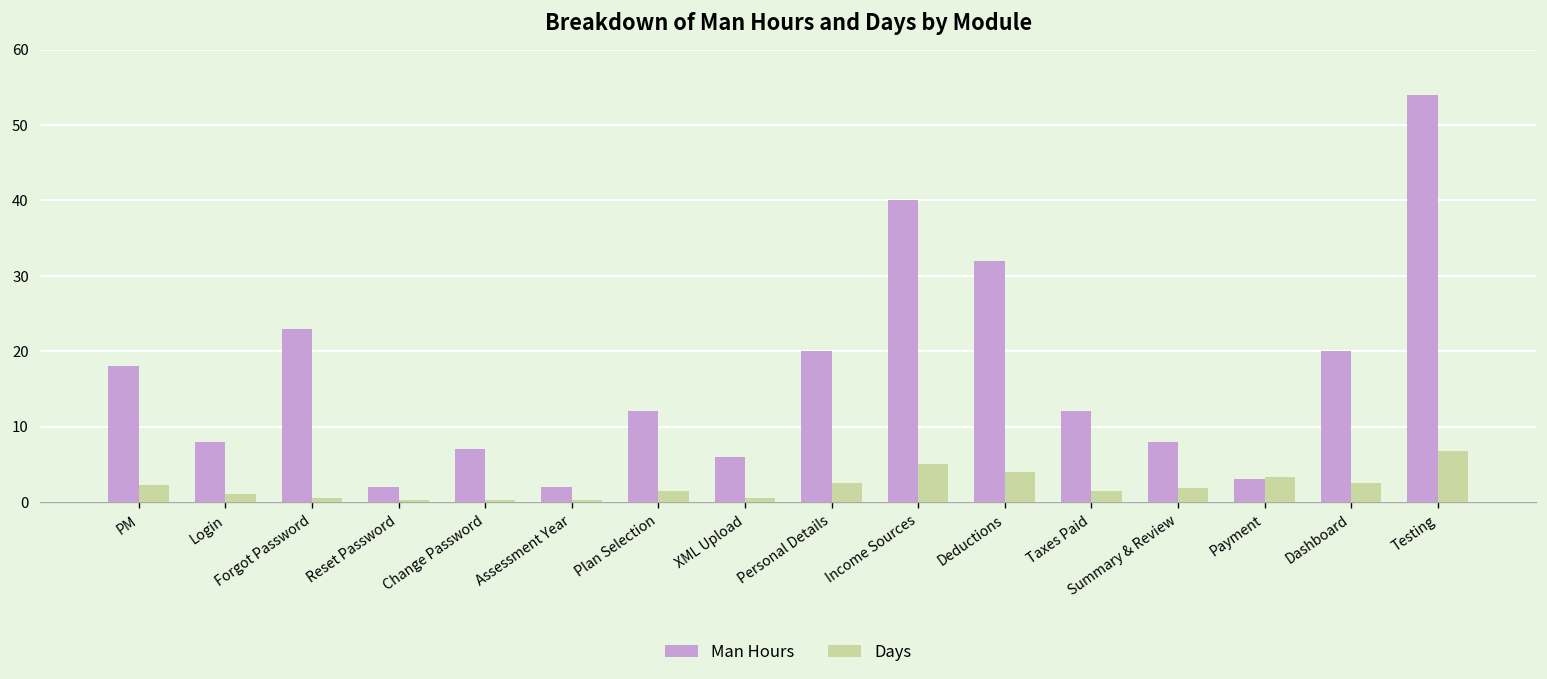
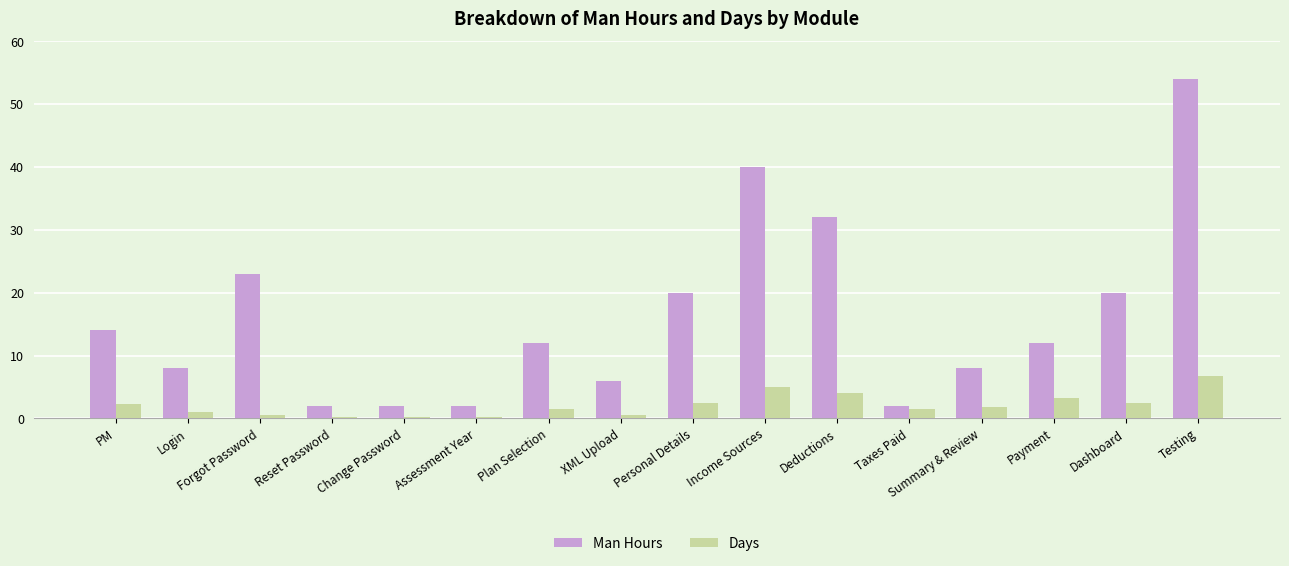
Man Hours, PM: 18 -> 14
Man Hours, Change Password: 7 -> 2
Man Hours, Taxes Paid: 12 -> 2
Man Hours, Payment: 3 -> 12
